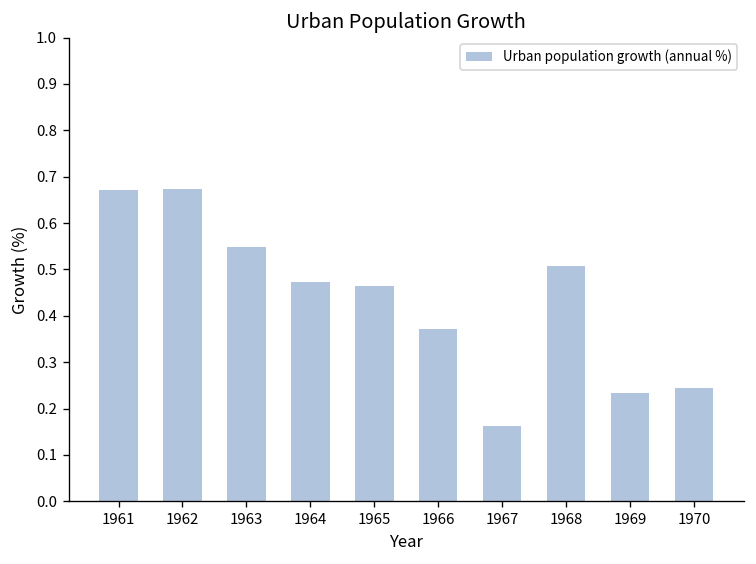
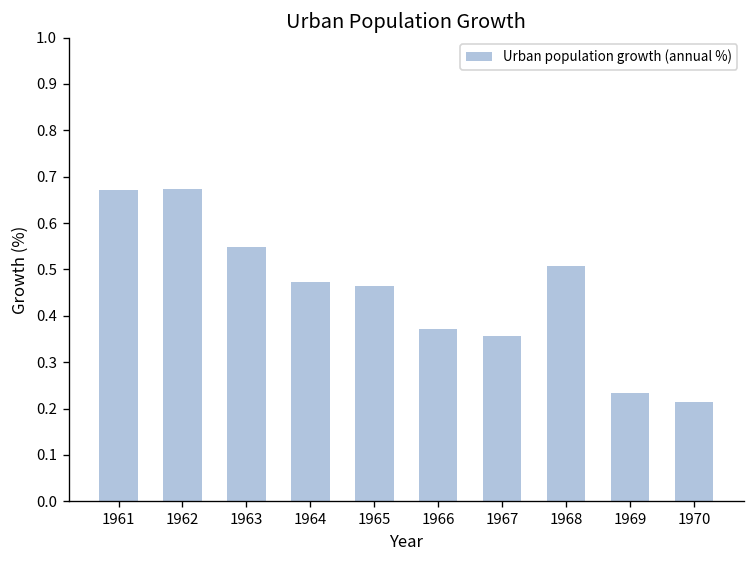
1967: 0.16 -> 0.36
1970: 0.24 -> 0.21
